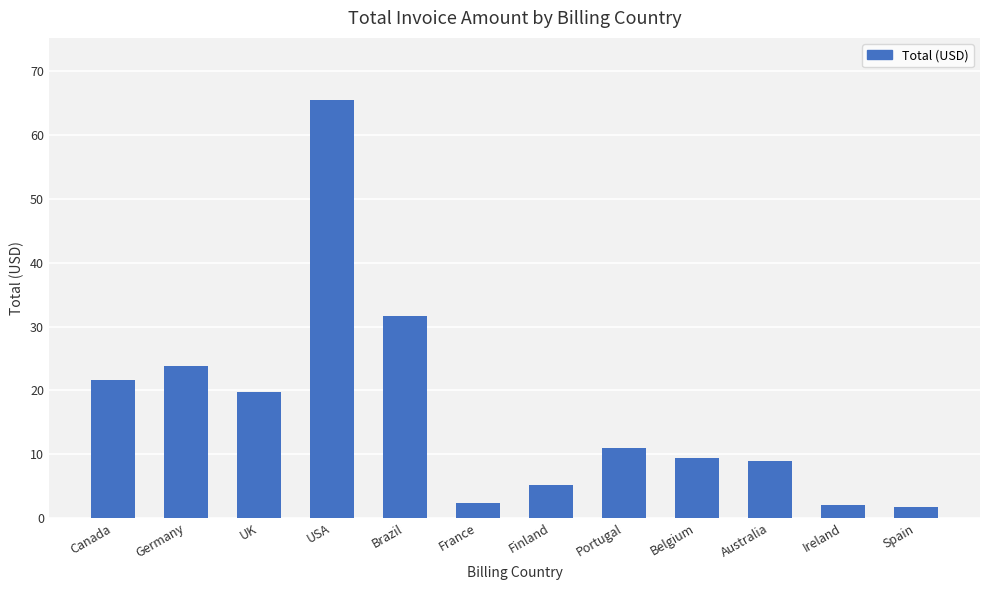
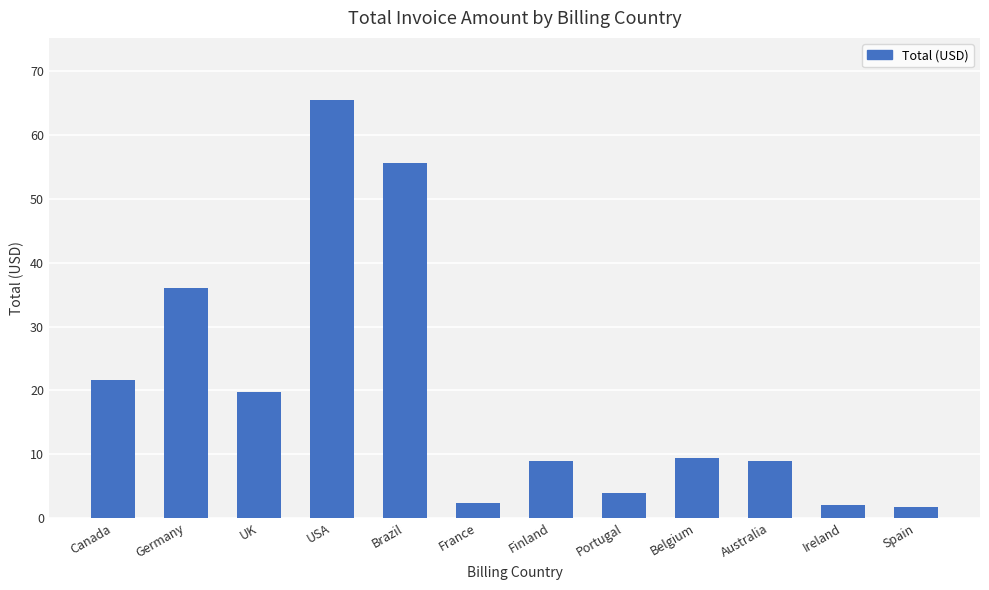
Germany: 24 -> 36
Brazil: 32 -> 56
Finland: 5 -> 9
Portugal: 11 -> 4
